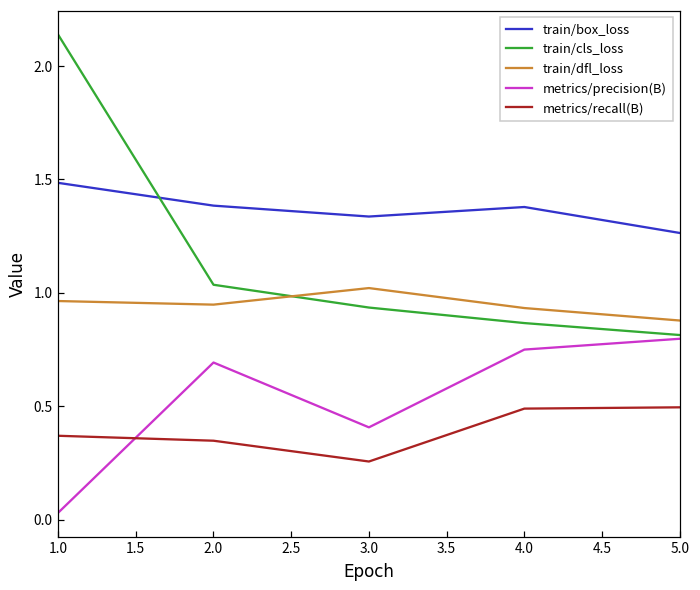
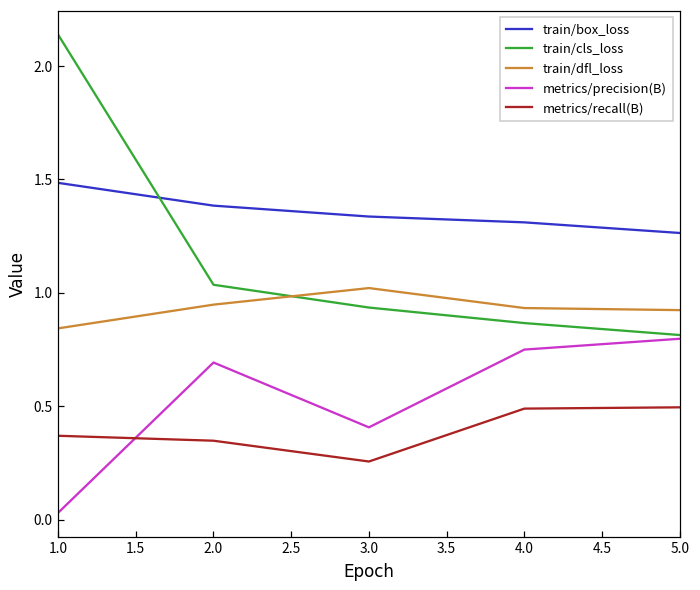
train/dfl_loss, 1.0: 0.96 -> 0.84
train/box_loss, 4.0: 1.38 -> 1.31
train/dfl_loss, 5.0: 0.88 -> 0.92
